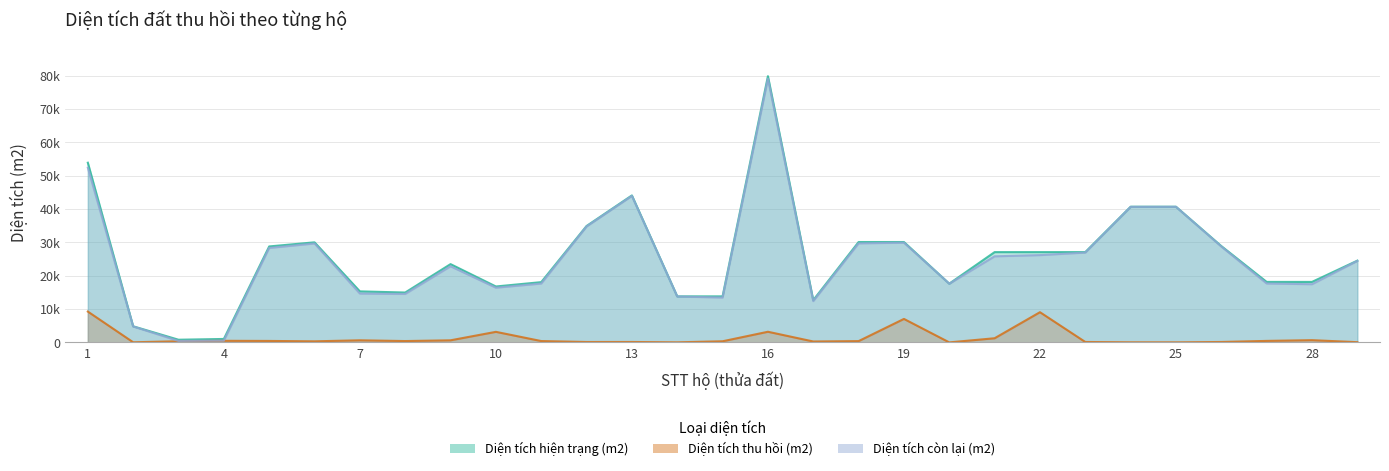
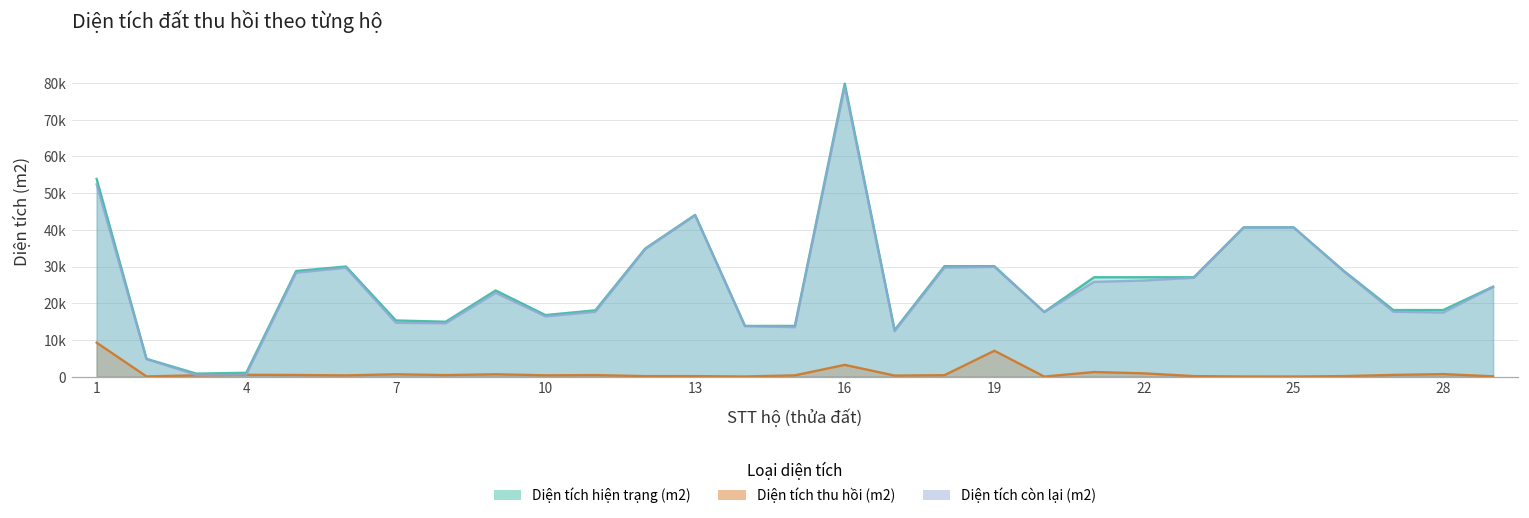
Diện tích thu hồi (m2), 10: 3000 -> 0
Diện tích thu hồi (m2), 22: 9000 -> 1000
